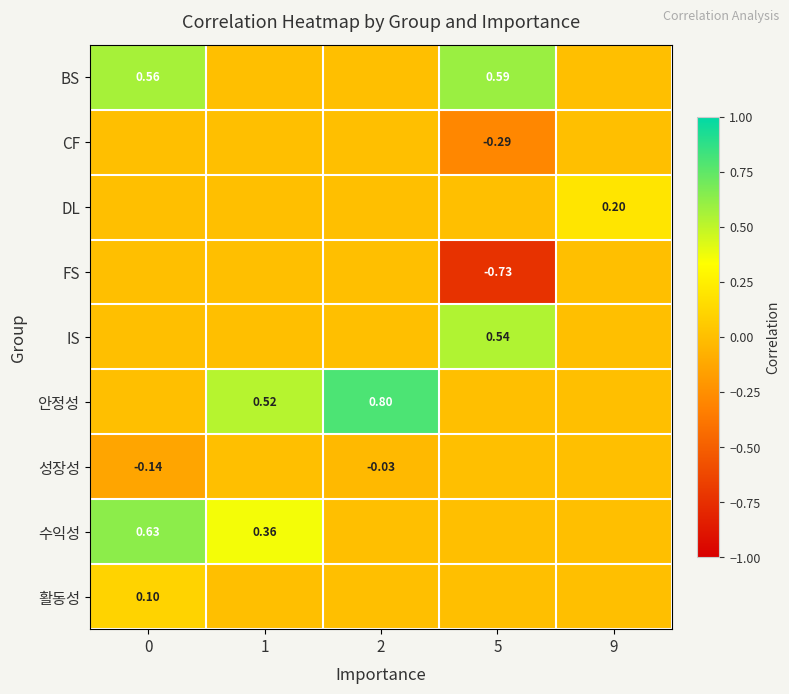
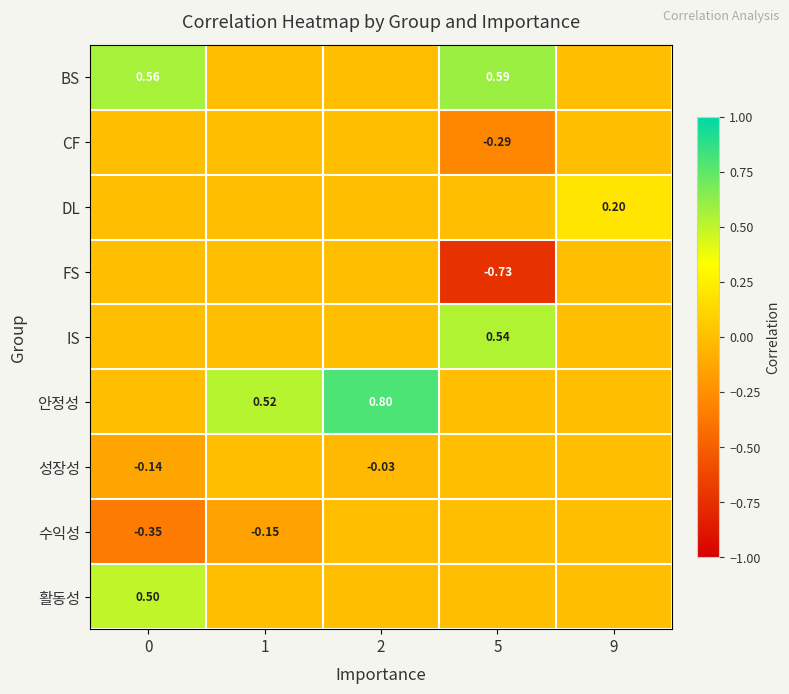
수익성, 0: 0.63 -> -0.35
수익성, 1: 0.36 -> -0.15
활동성, 0: 0.10 -> 0.50
